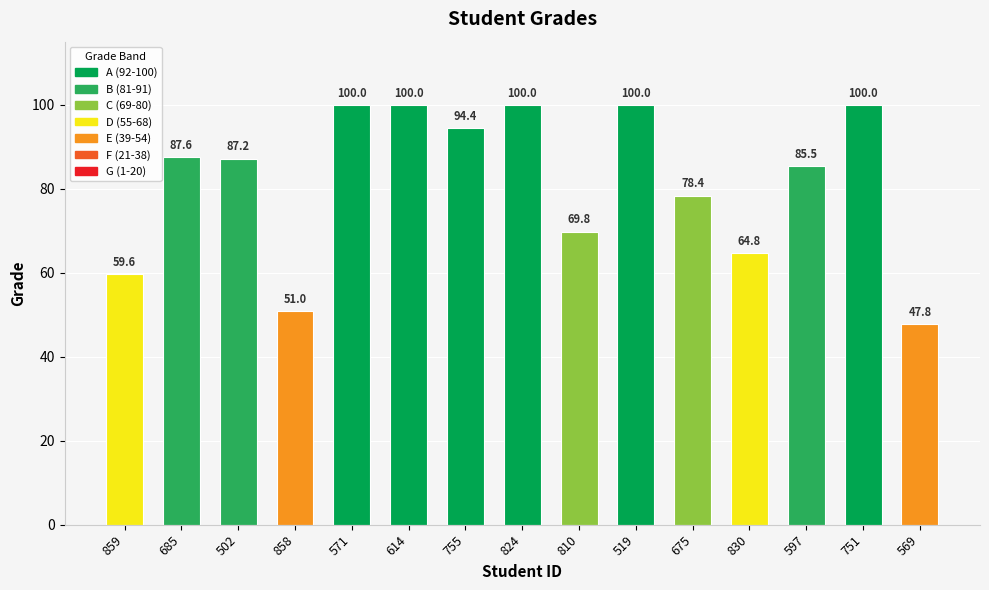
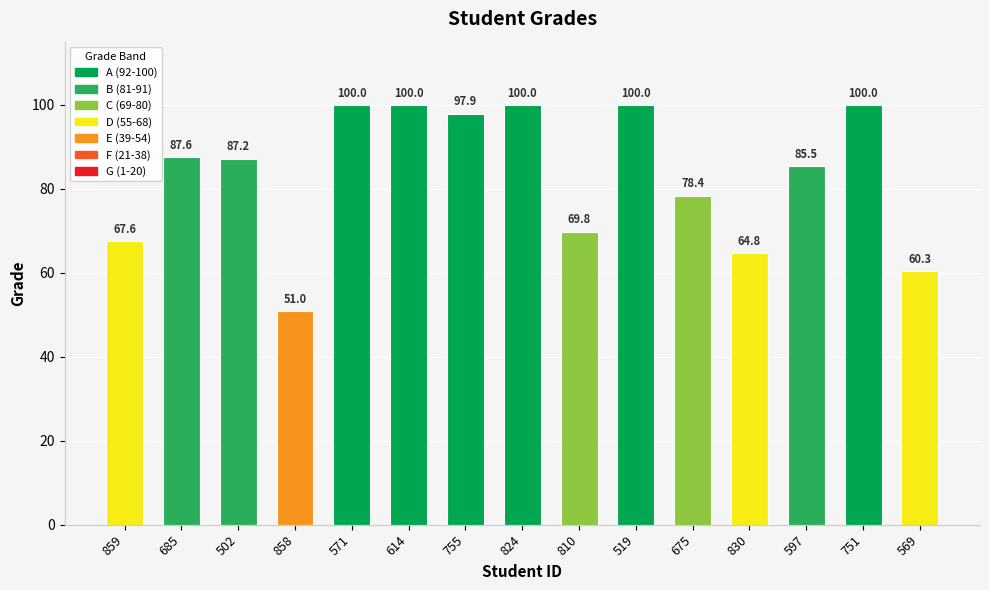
859: 59.6 -> 67.6
755: 94.4 -> 97.9
569: 47.8 -> 60.3
